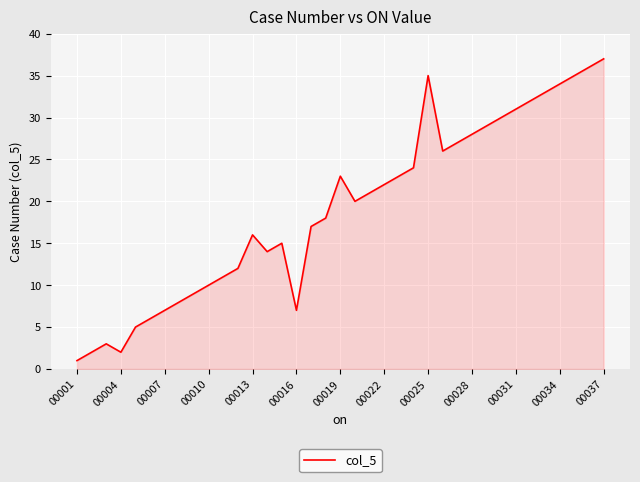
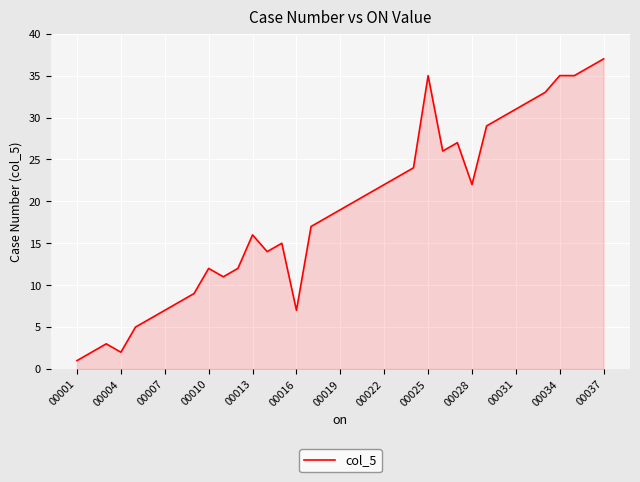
00010: 10 -> 12
00019: 23 -> 19
00028: 28 -> 22
00034: 34 -> 35
